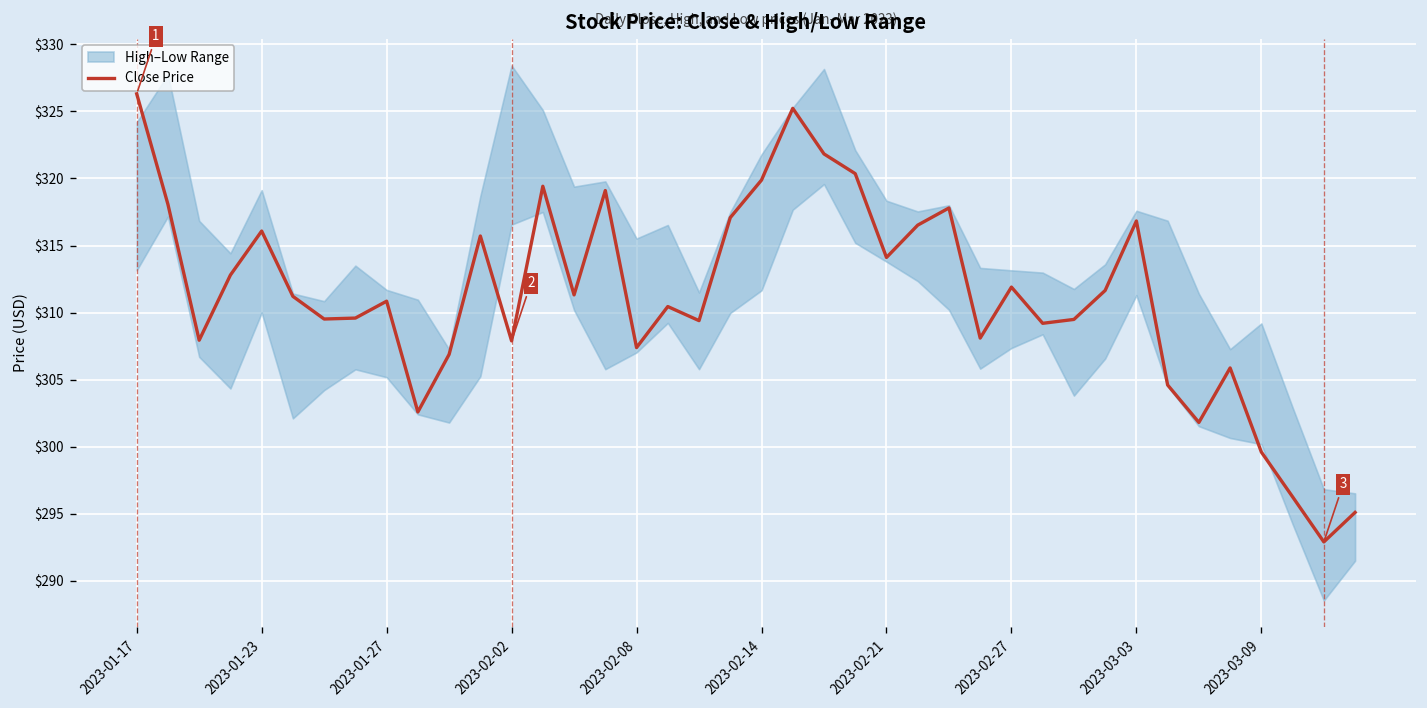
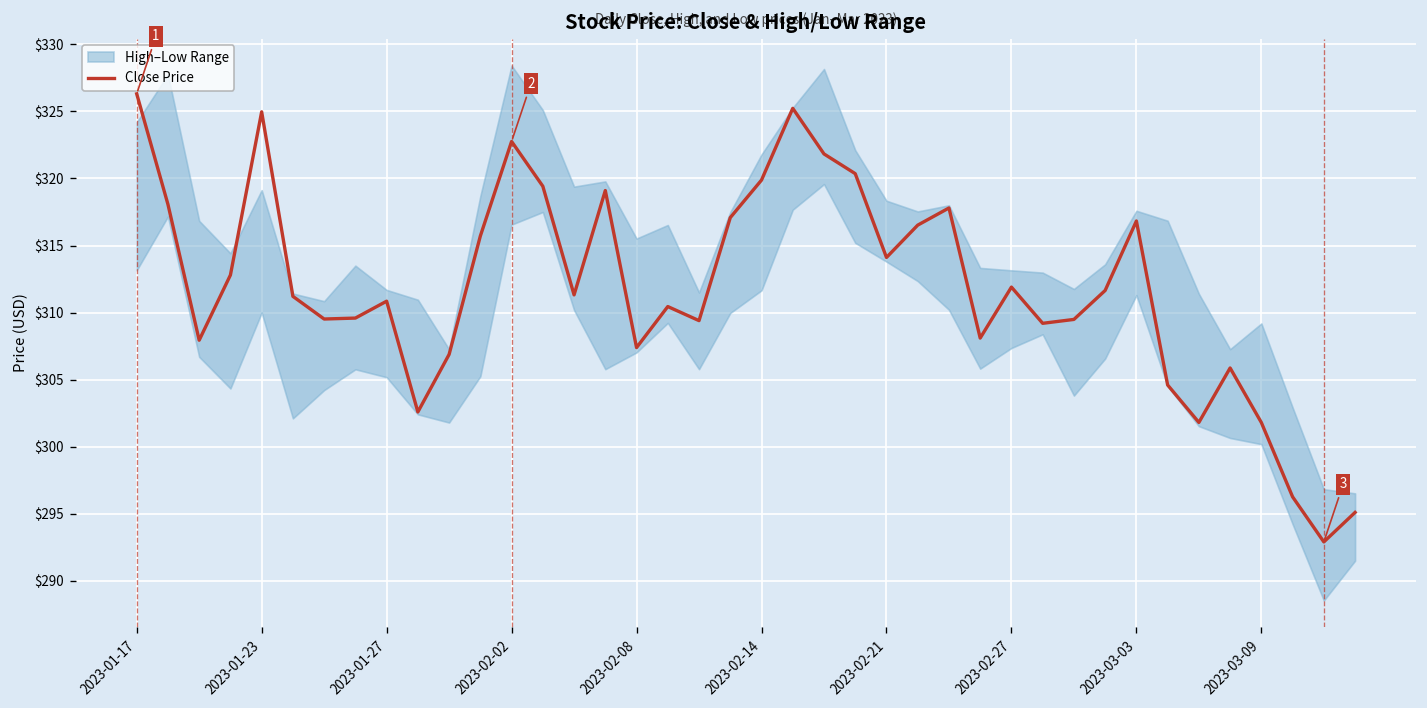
Close Price, 2023-01-23: $316.1 -> $325.0
Close Price, 2023-02-02: $307.9 -> $322.8
Close Price, 2023-03-09: $299.6 -> $301.8
